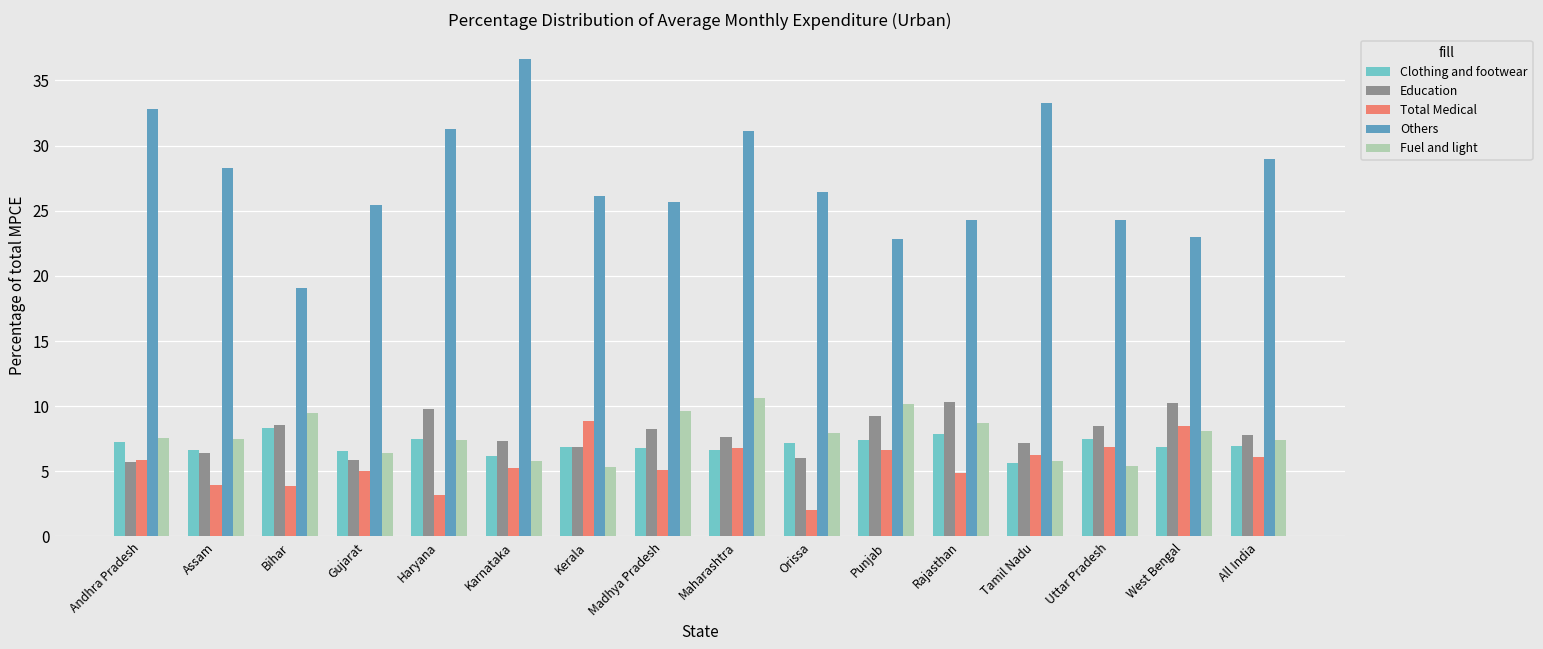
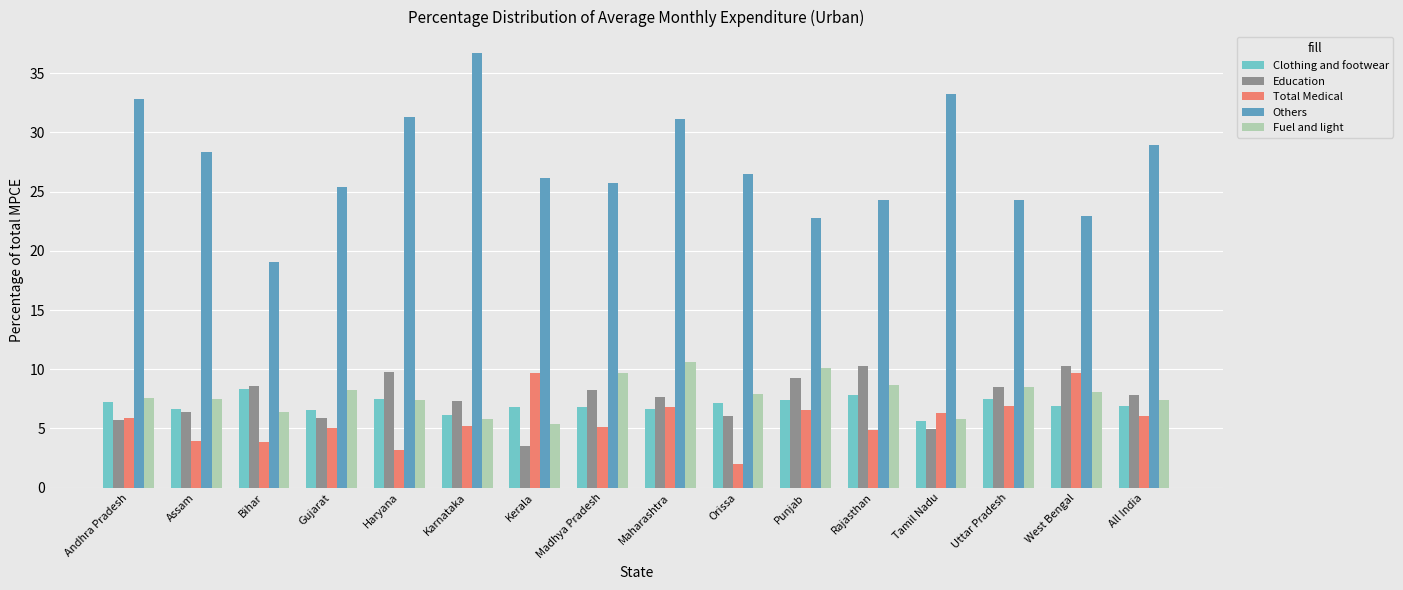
Fuel and light, Bihar: 9.5 -> 6.4
Fuel and light, Gujarat: 6.4 -> 8.3
Education, Kerala: 6.9 -> 3.5
Total Medical, Kerala: 8.9 -> 9.7
Education, Tamil Nadu: 7.2 -> 4.9
Fuel and light, Uttar Pradesh: 5.4 -> 8.5
Total Medical, West Bengal: 8.5 -> 9.7
